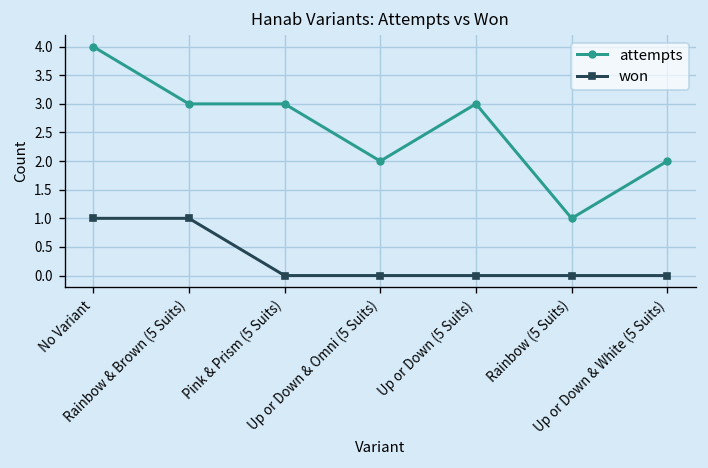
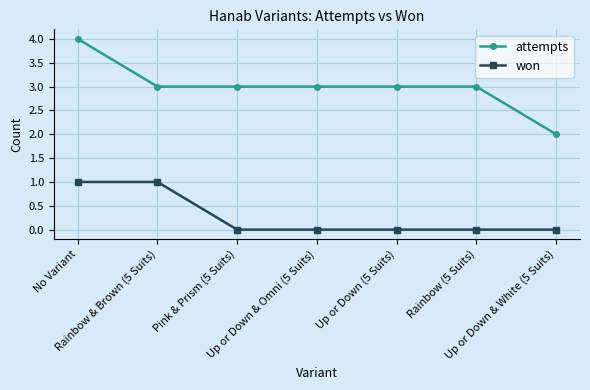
attempts, Up or Down & Omni (5 Suits): 2 -> 3
attempts, Rainbow (5 Suits): 1 -> 3
